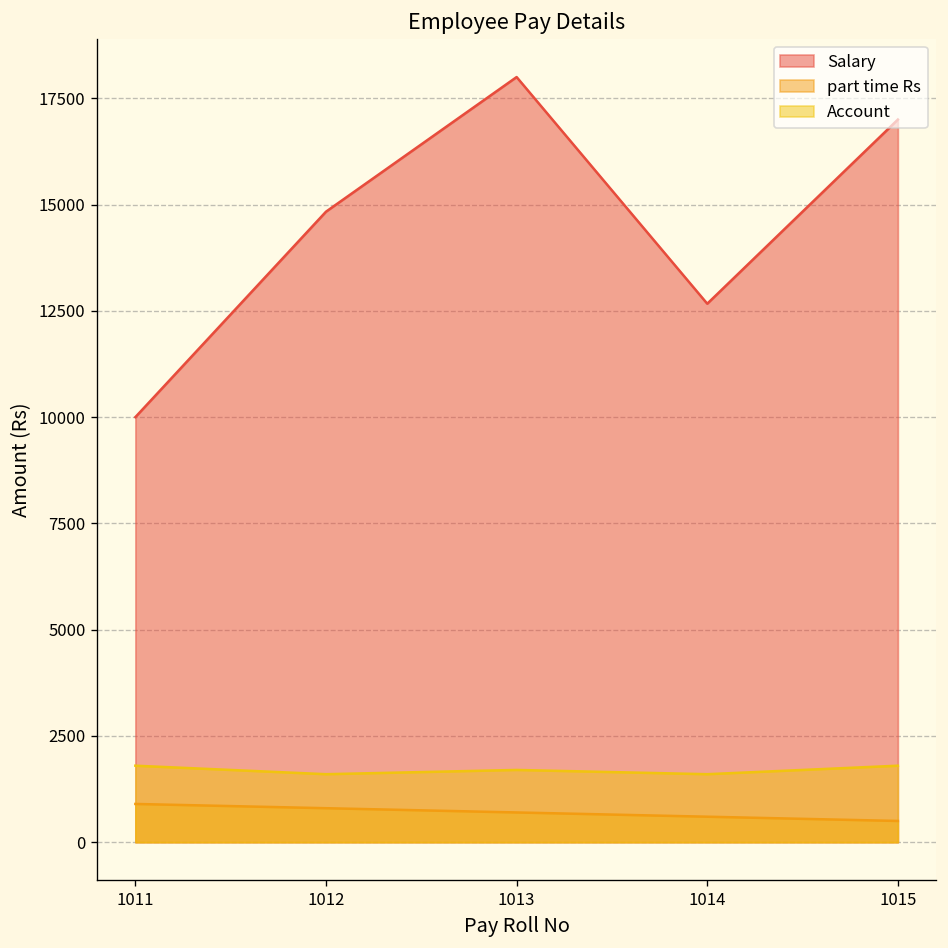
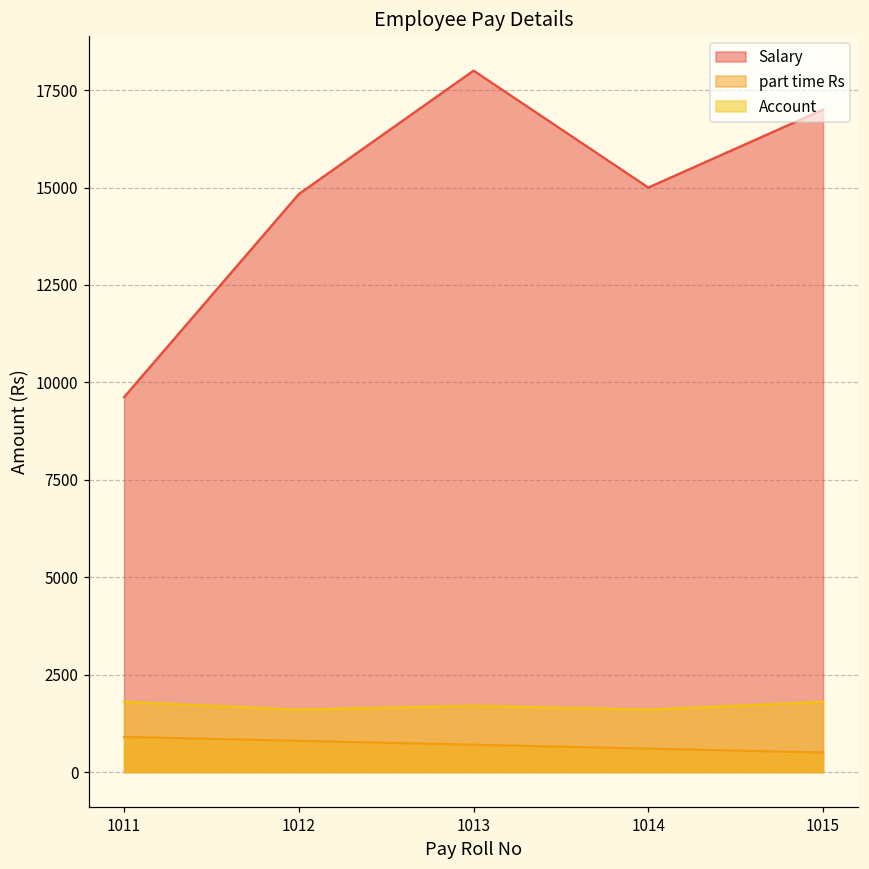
Salary, 1011: 10000 -> 9600
Salary, 1014: 12700 -> 15000
